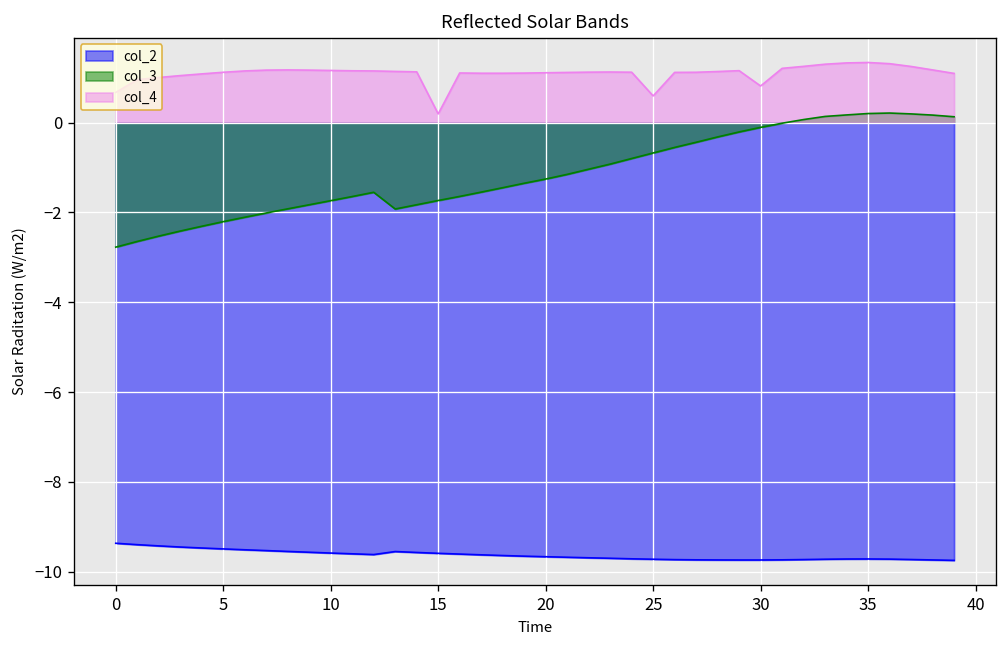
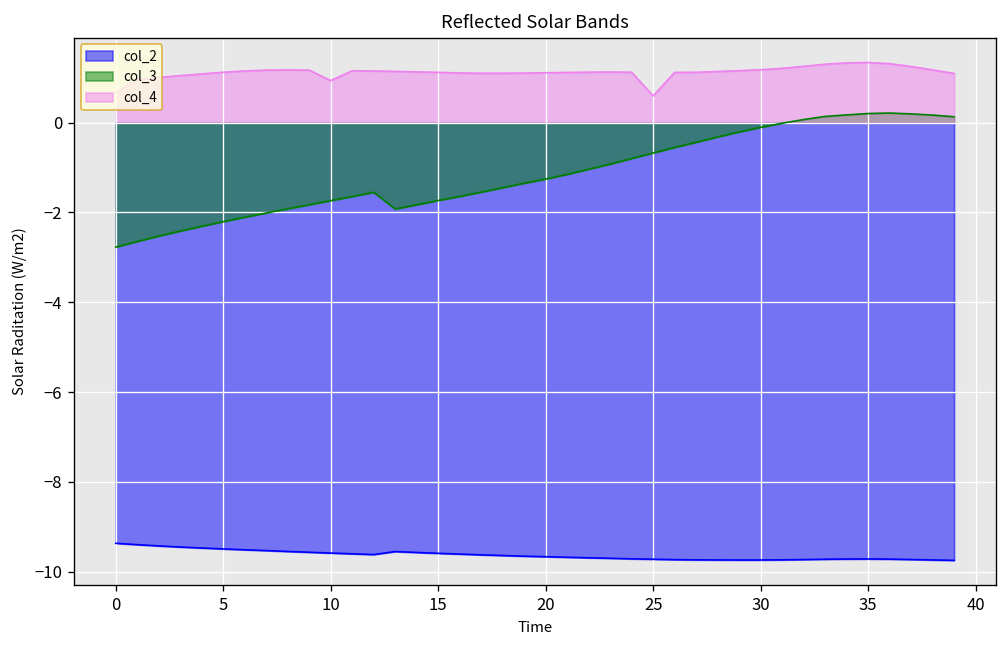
col_4, 10: 1.2 -> 0.9
col_4, 15: 0.2 -> 1.1
col_4, 30: 0.8 -> 1.2
